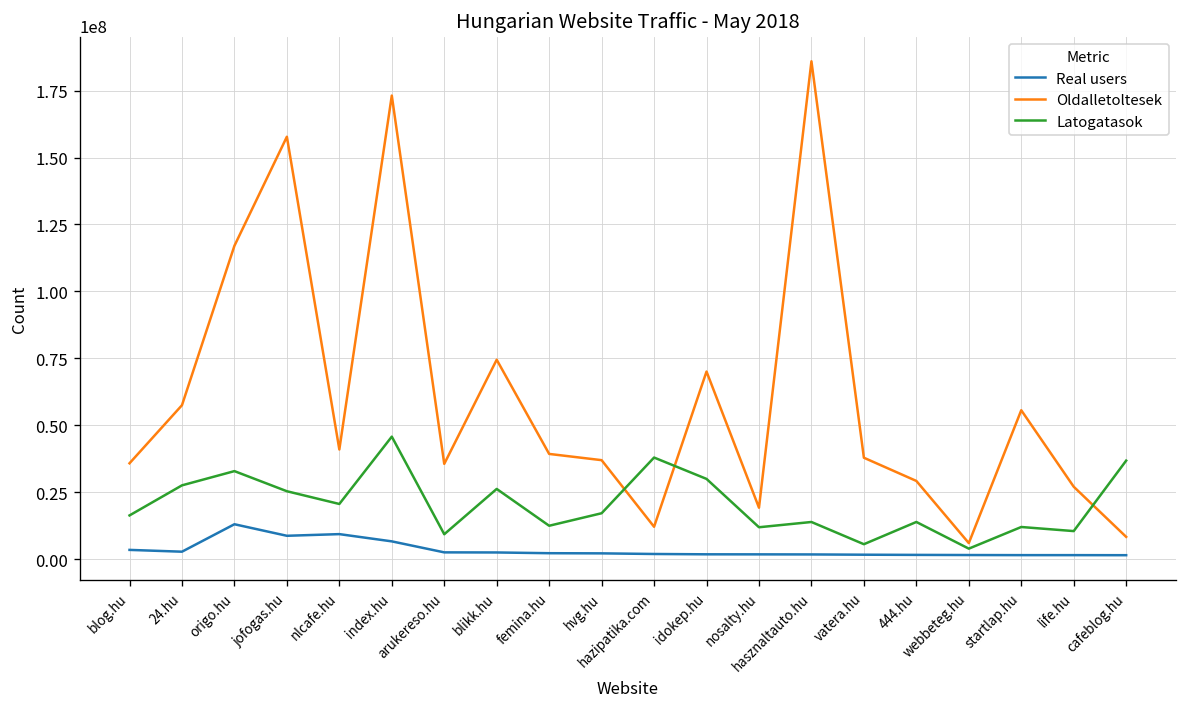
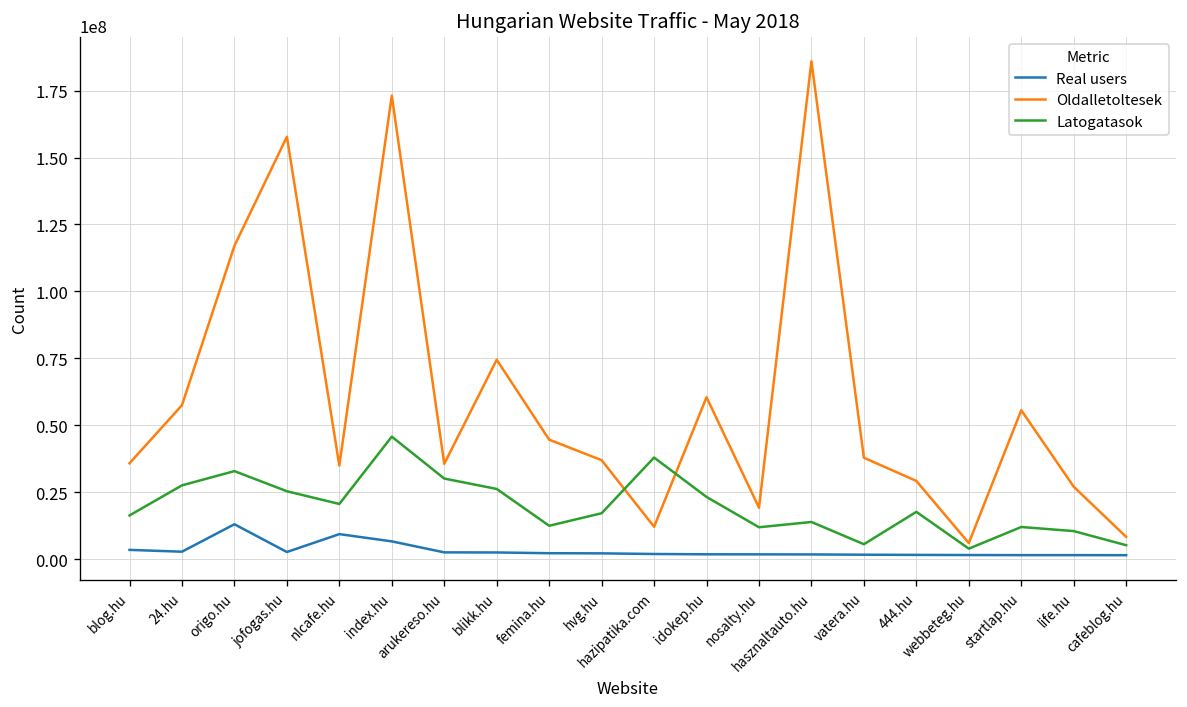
Real users, jofogas.hu: 9000000 -> 3000000
Oldalletoltesek, nlcafe.hu: 41000000 -> 35000000
Latogatasok, arukereso.hu: 9000000 -> 30000000
Oldalletoltesek, femina.hu: 39000000 -> 45000000
Oldalletoltesek, idokep.hu: 70000000 -> 60000000
Latogatasok, idokep.hu: 30000000 -> 23000000
Latogatasok, 444.hu: 14000000 -> 18000000
Latogatasok, cafeblog.hu: 37000000 -> 5000000
